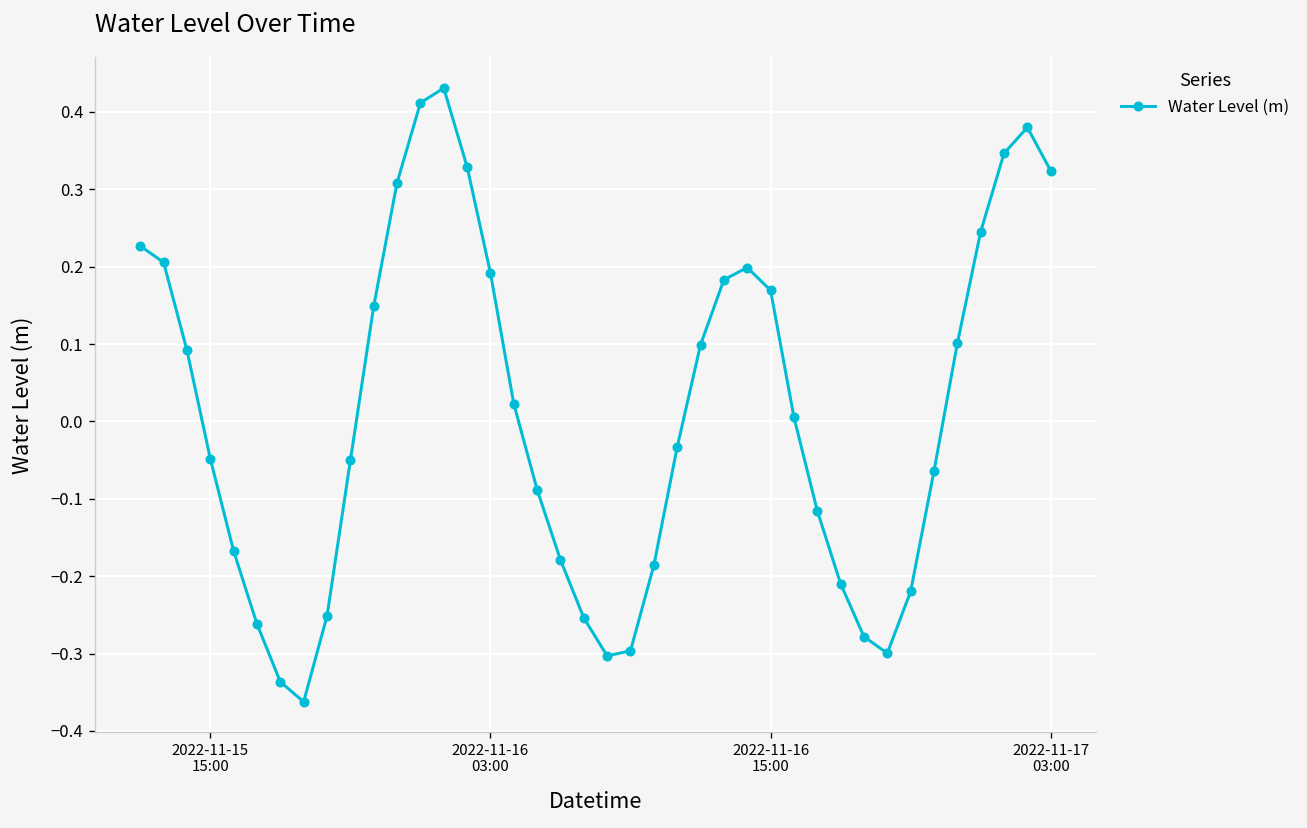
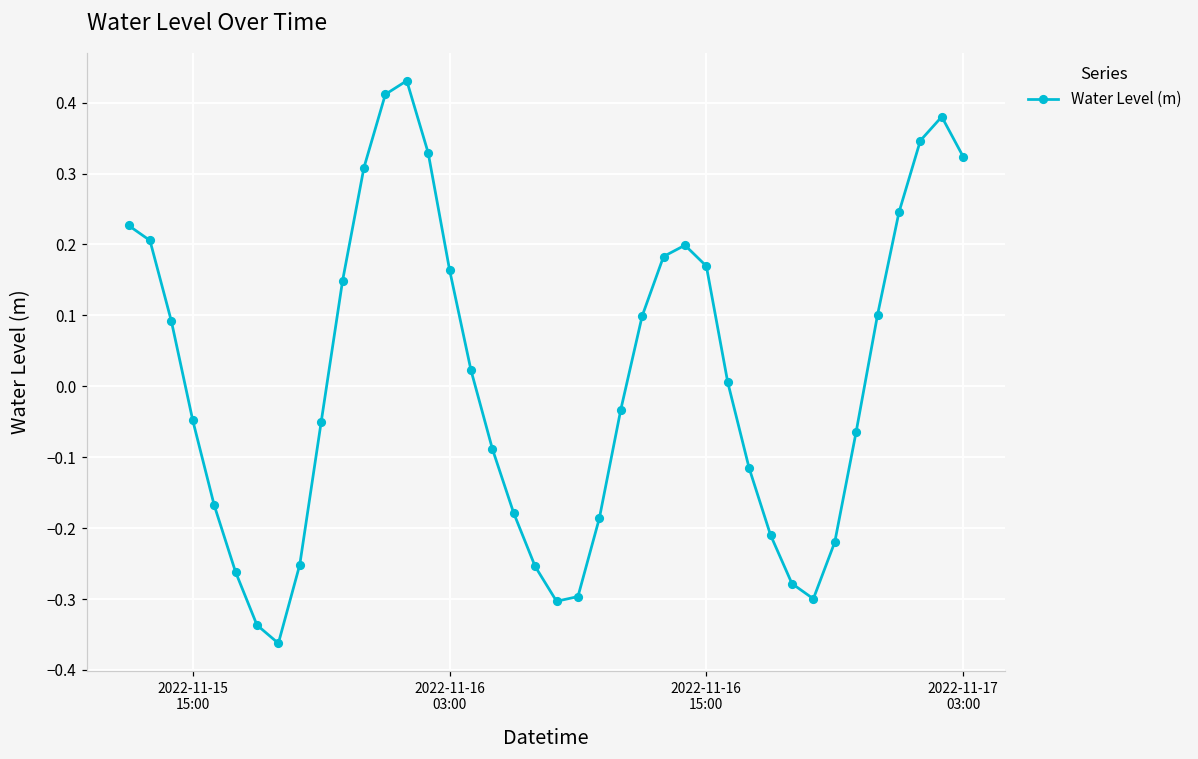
2022-11-16 03:00: 0.19 -> 0.16
